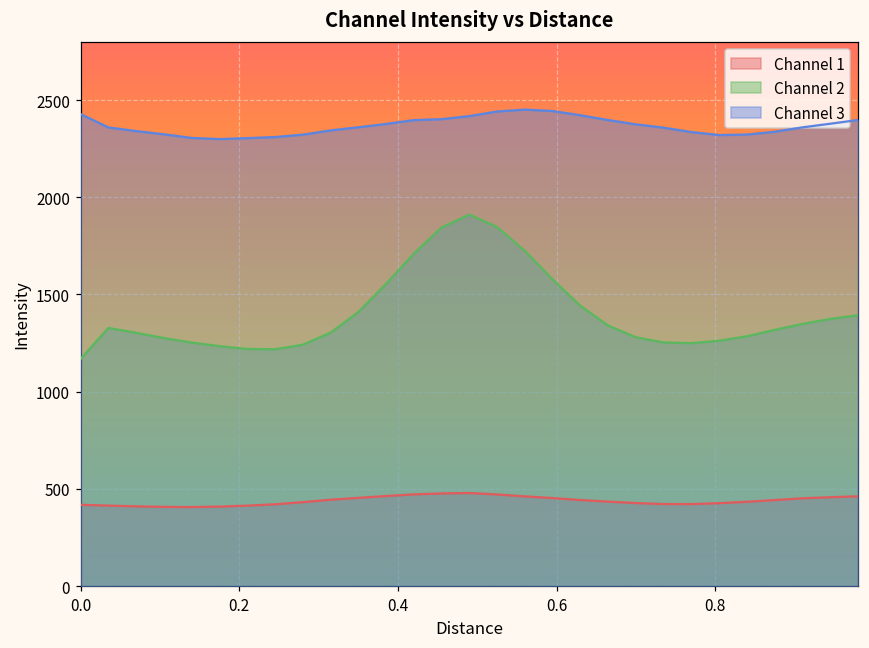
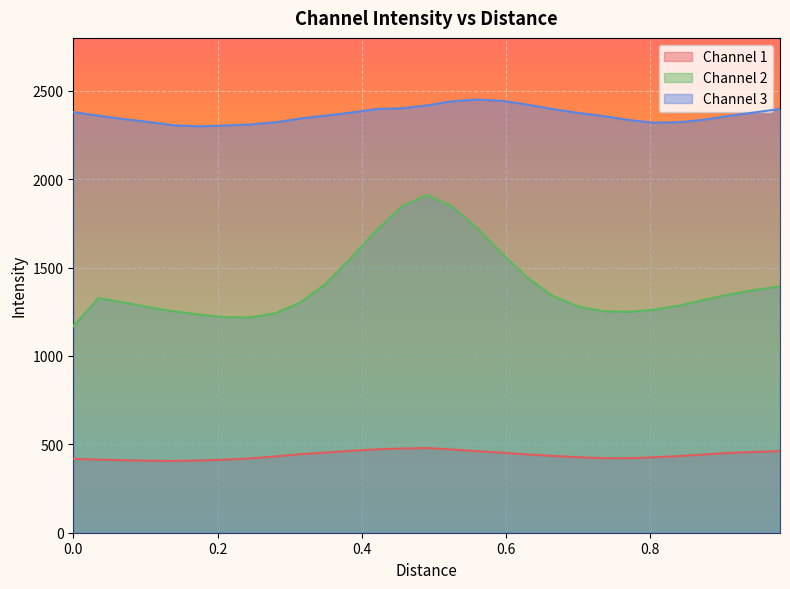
Channel 3, 0.0: 2430 -> 2380
